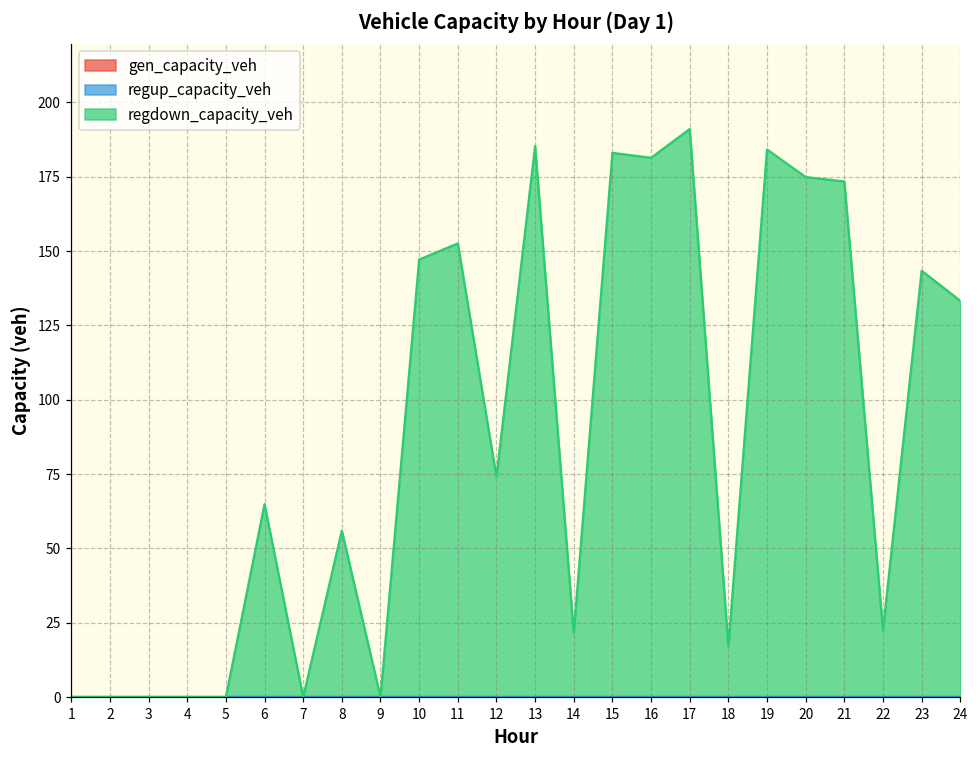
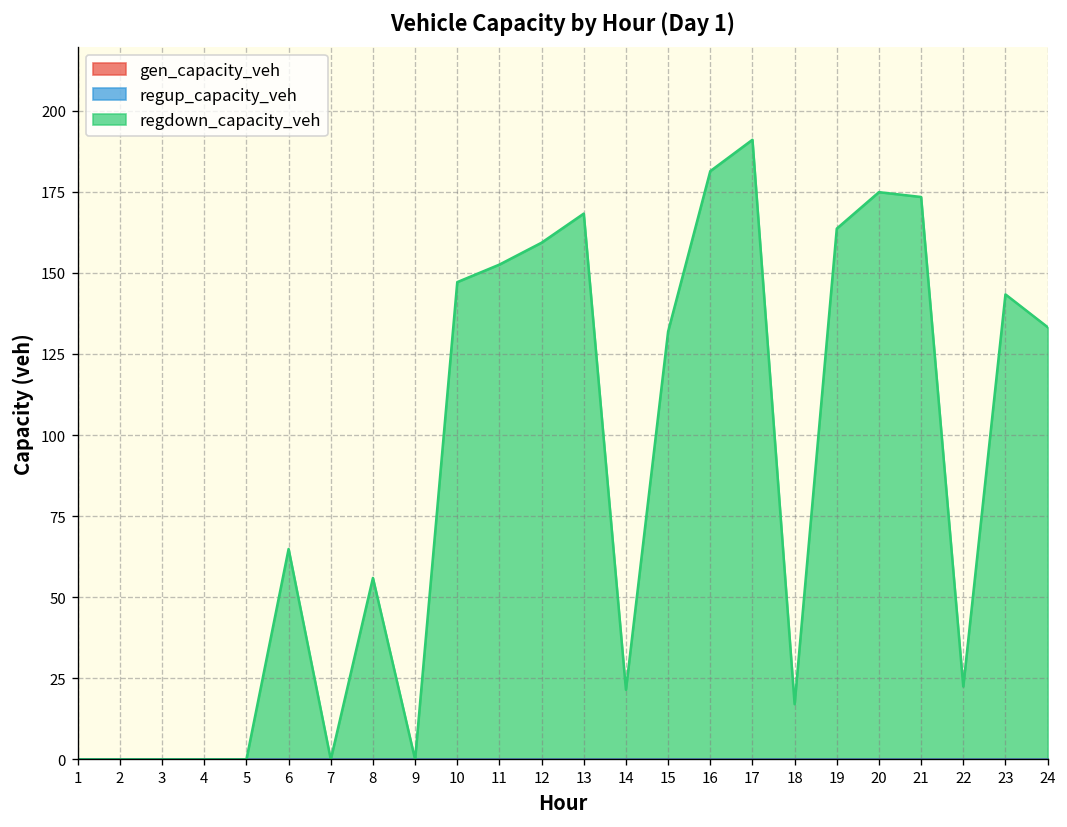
regdown_capacity_veh, 12: 74 -> 159
regdown_capacity_veh, 13: 185 -> 168
regdown_capacity_veh, 15: 183 -> 132
regdown_capacity_veh, 19: 184 -> 164
